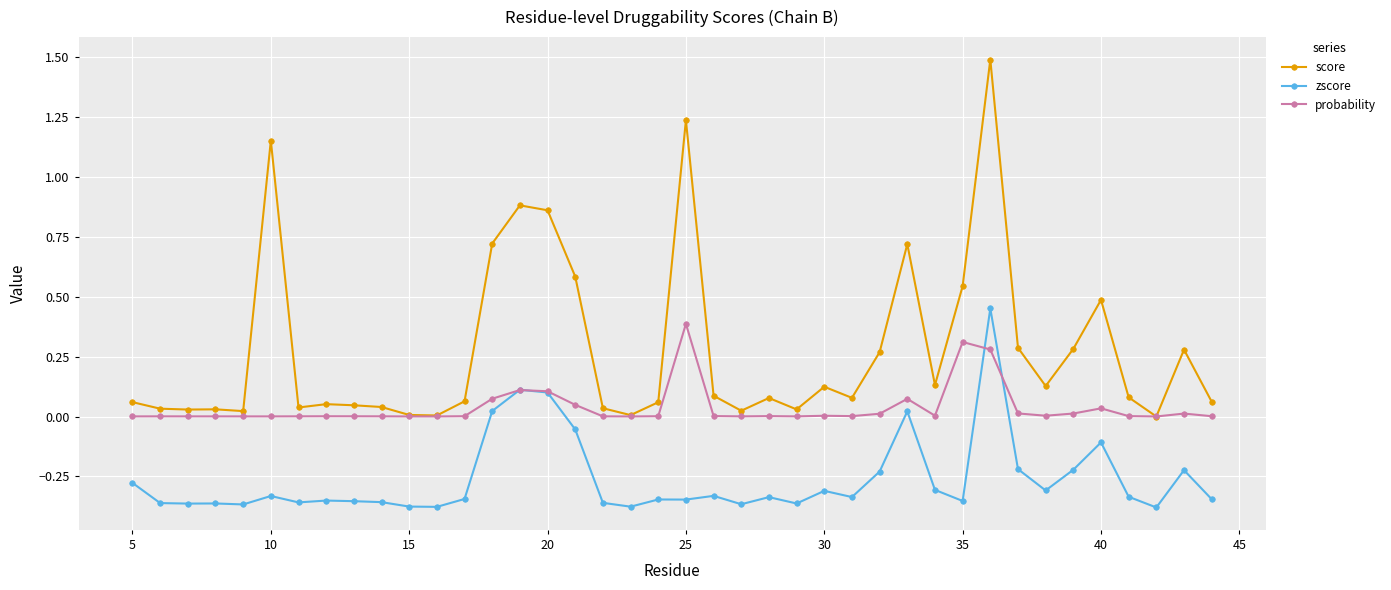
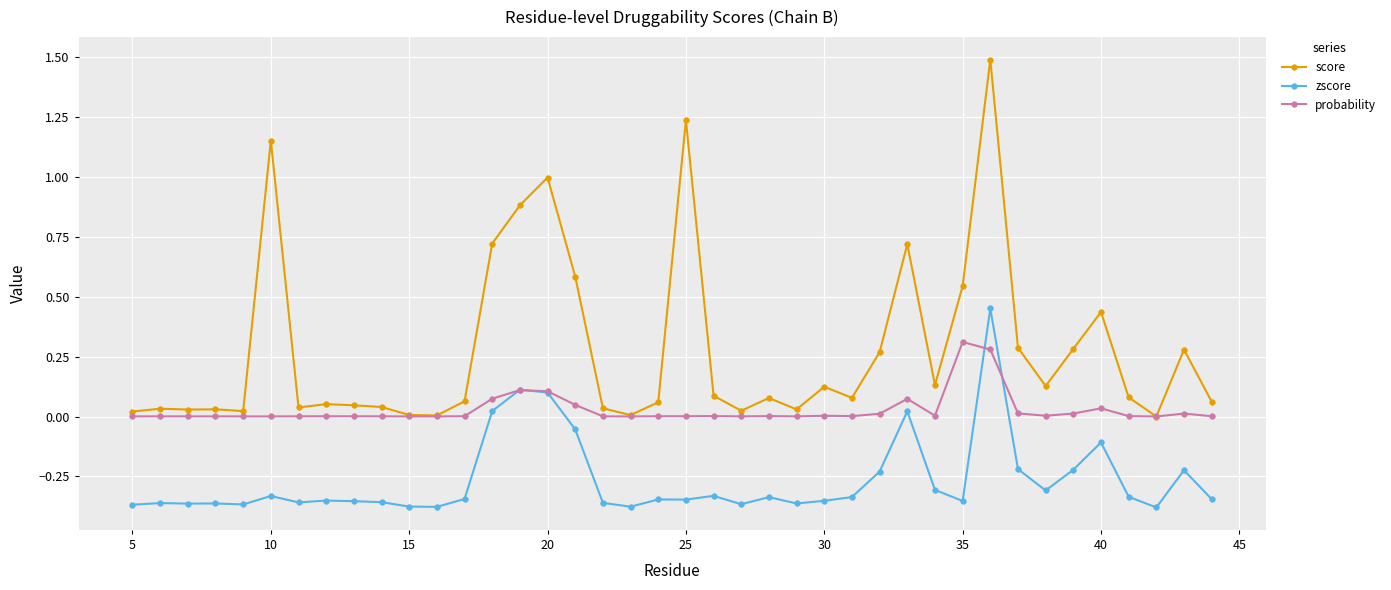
score, 5: 0.06 -> 0.02
zscore, 5: -0.28 -> -0.37
score, 20: 0.86 -> 1.00
probability, 25: 0.39 -> 0.00
zscore, 30: -0.31 -> -0.35
score, 40: 0.49 -> 0.44
